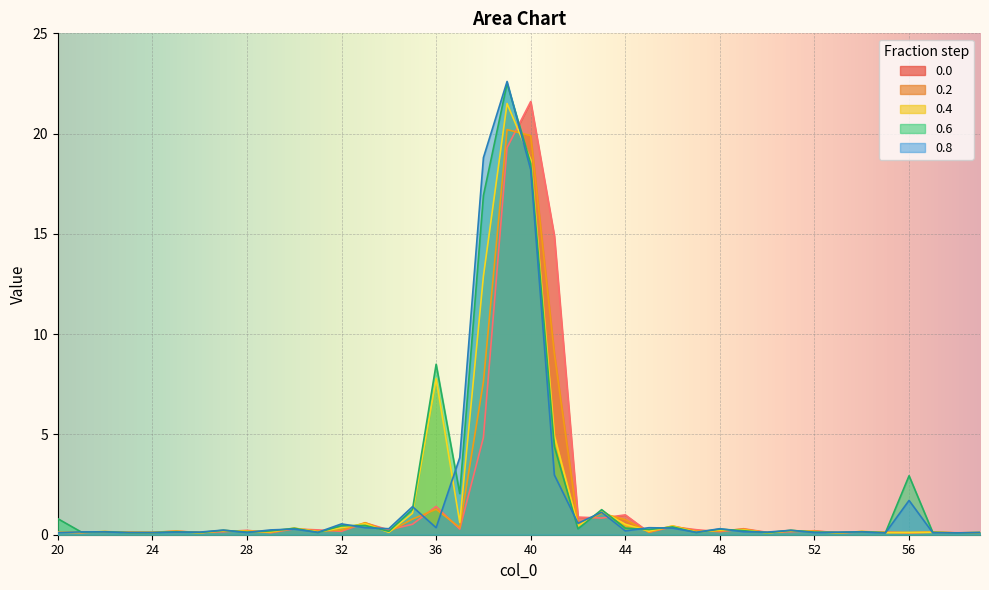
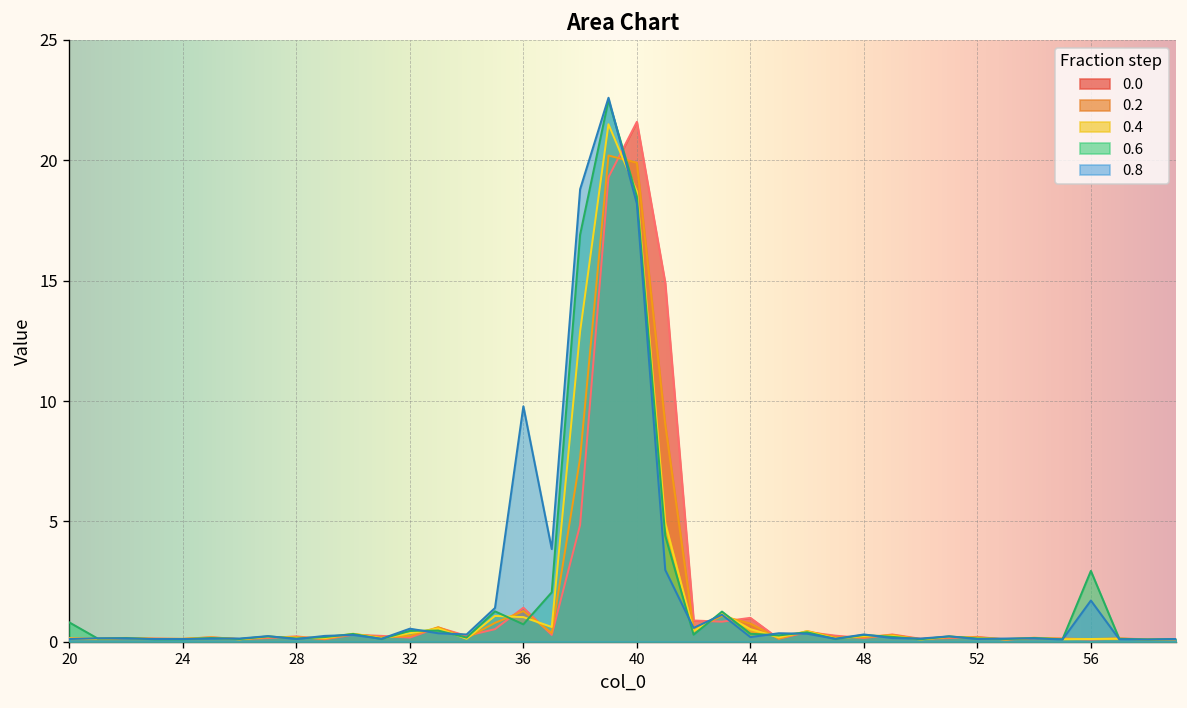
0.4, 36: 7.8 -> 1.0
0.6, 36: 8.5 -> 0.7
0.8, 36: 0.4 -> 9.8
